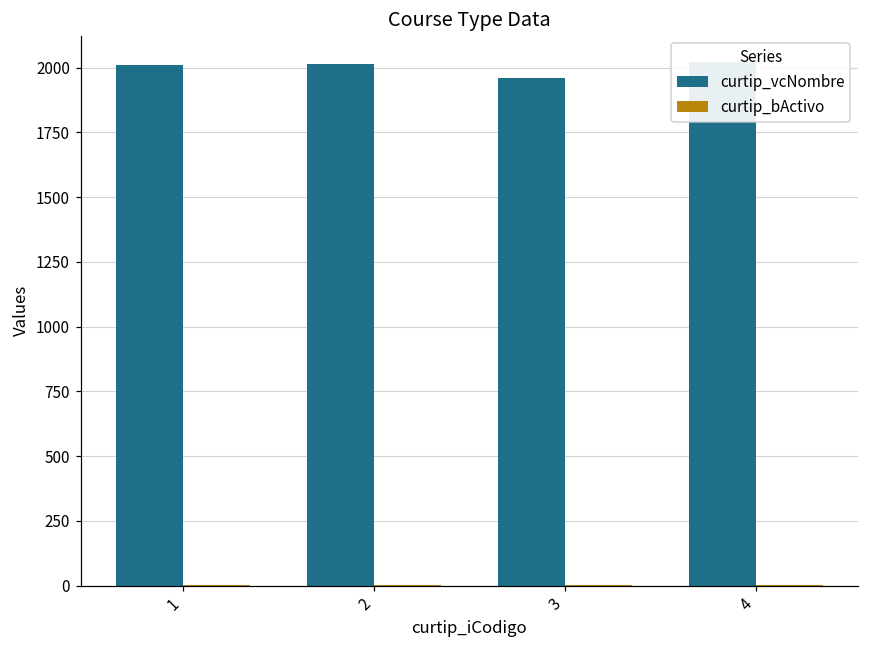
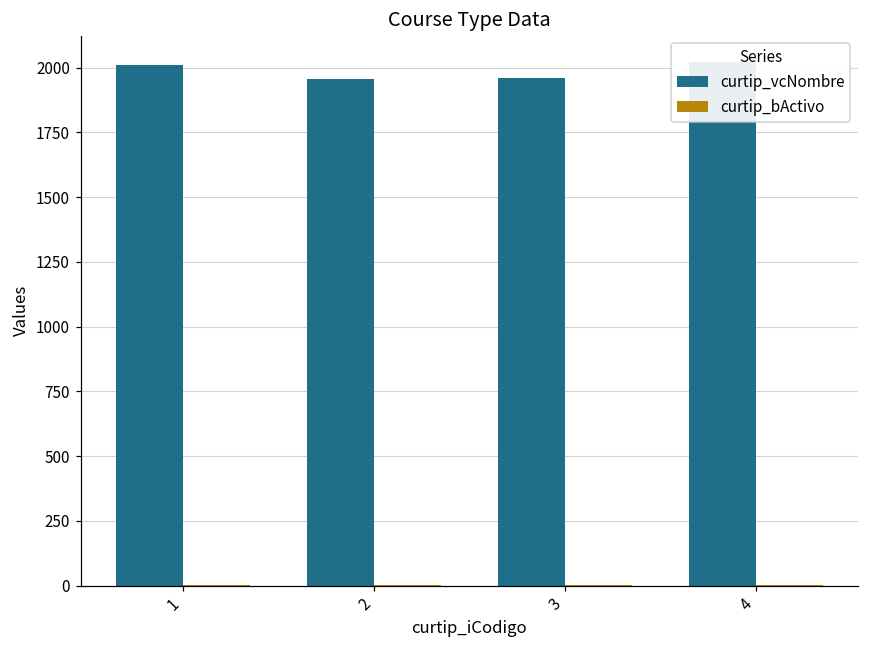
curtip_vcNombre, 2: 2020 -> 1960
